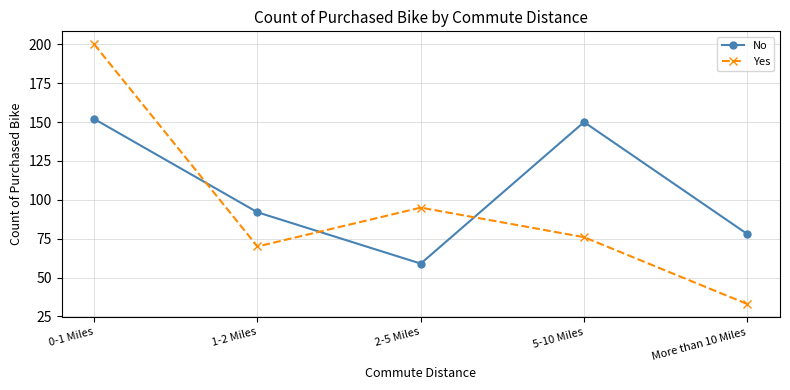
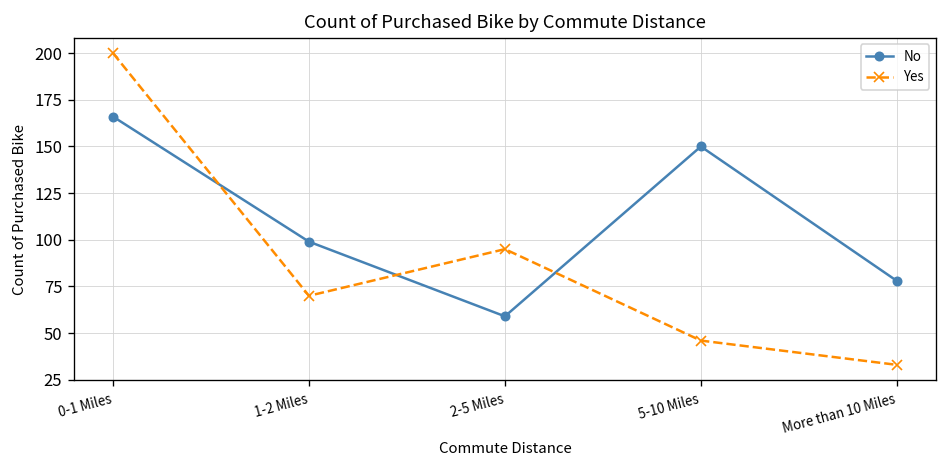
No, 0-1 Miles: 152 -> 166
No, 1-2 Miles: 92 -> 99
Yes, 5-10 Miles: 76 -> 46
